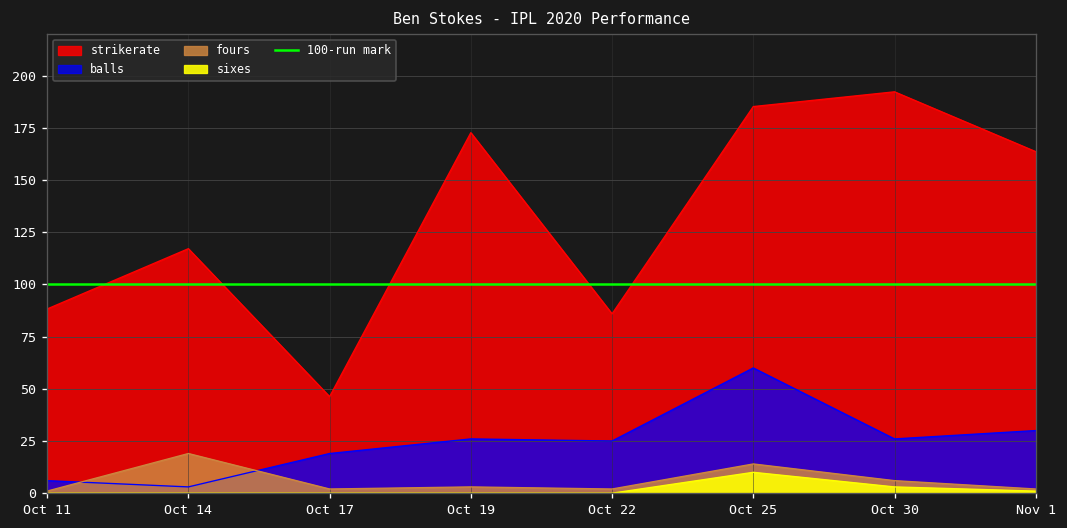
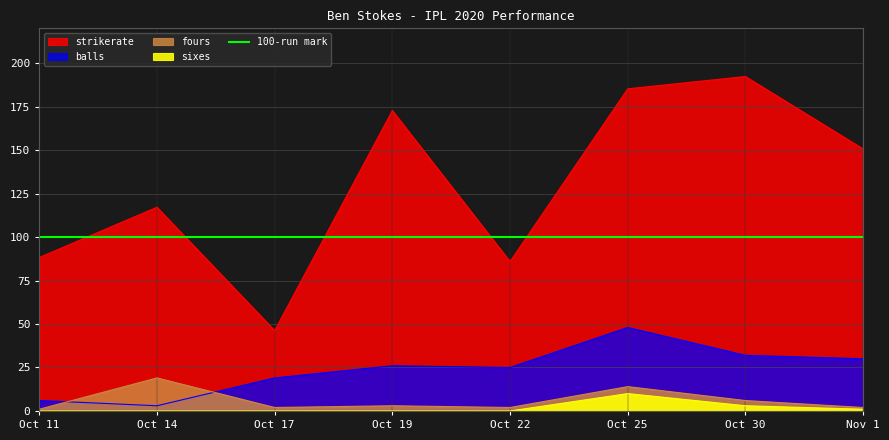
balls, Oct 25: 60 -> 48
balls, Oct 30: 26 -> 32
strikerate, Nov 1: 164 -> 151
